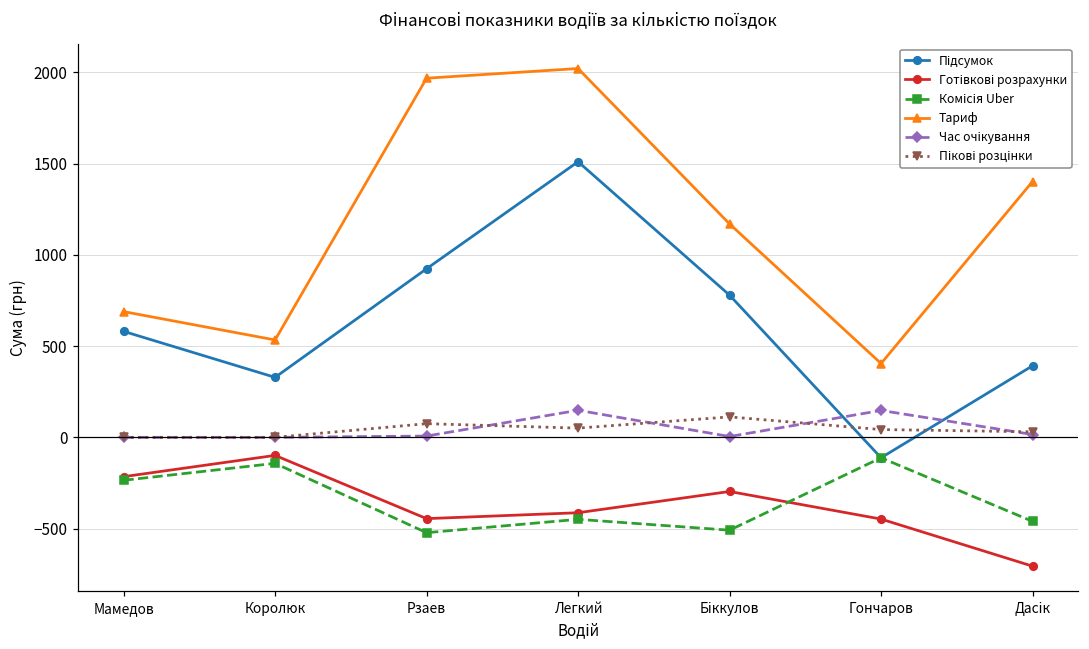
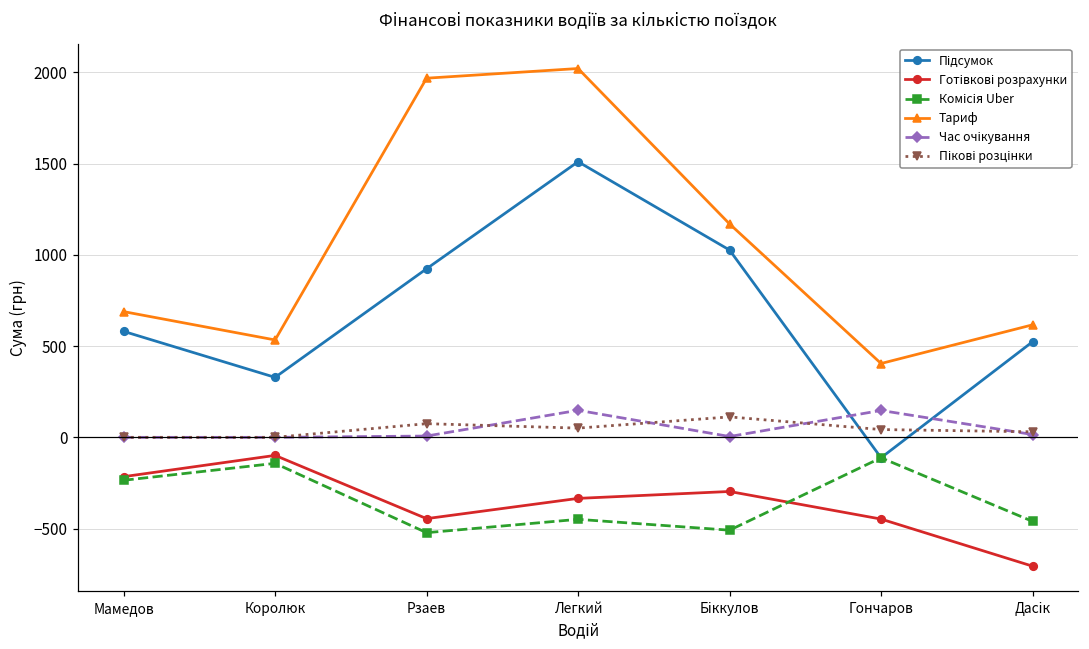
Готівкові розрахунки, Легкий: -410 -> -330
Підсумок, Біккулов: 780 -> 1030
Підсумок, Дасік: 390 -> 520
Тариф, Дасік: 1400 -> 620
